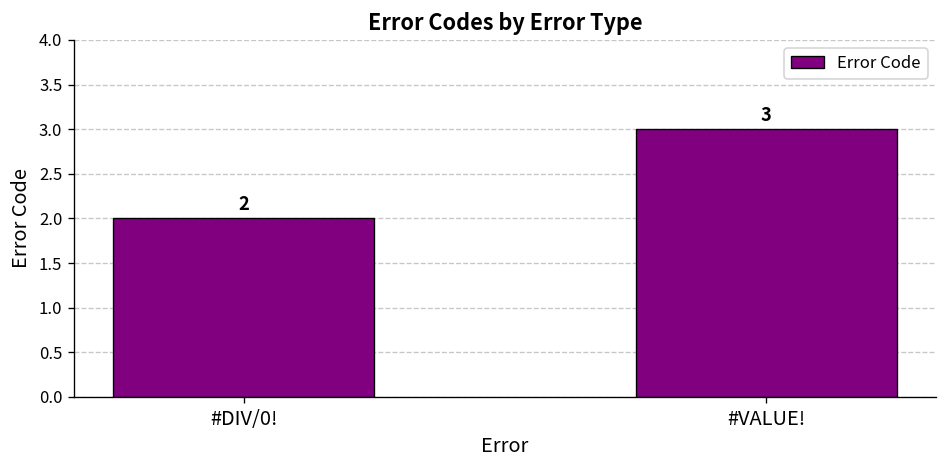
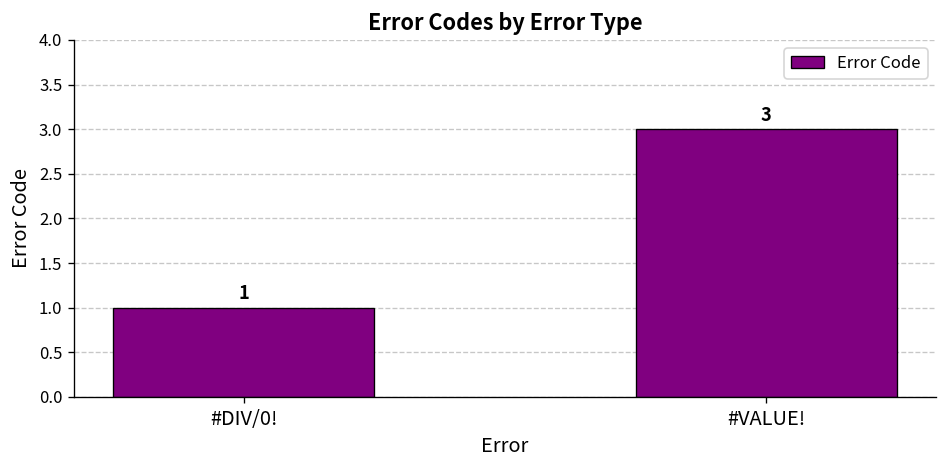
#DIV/0!: 2 -> 1
